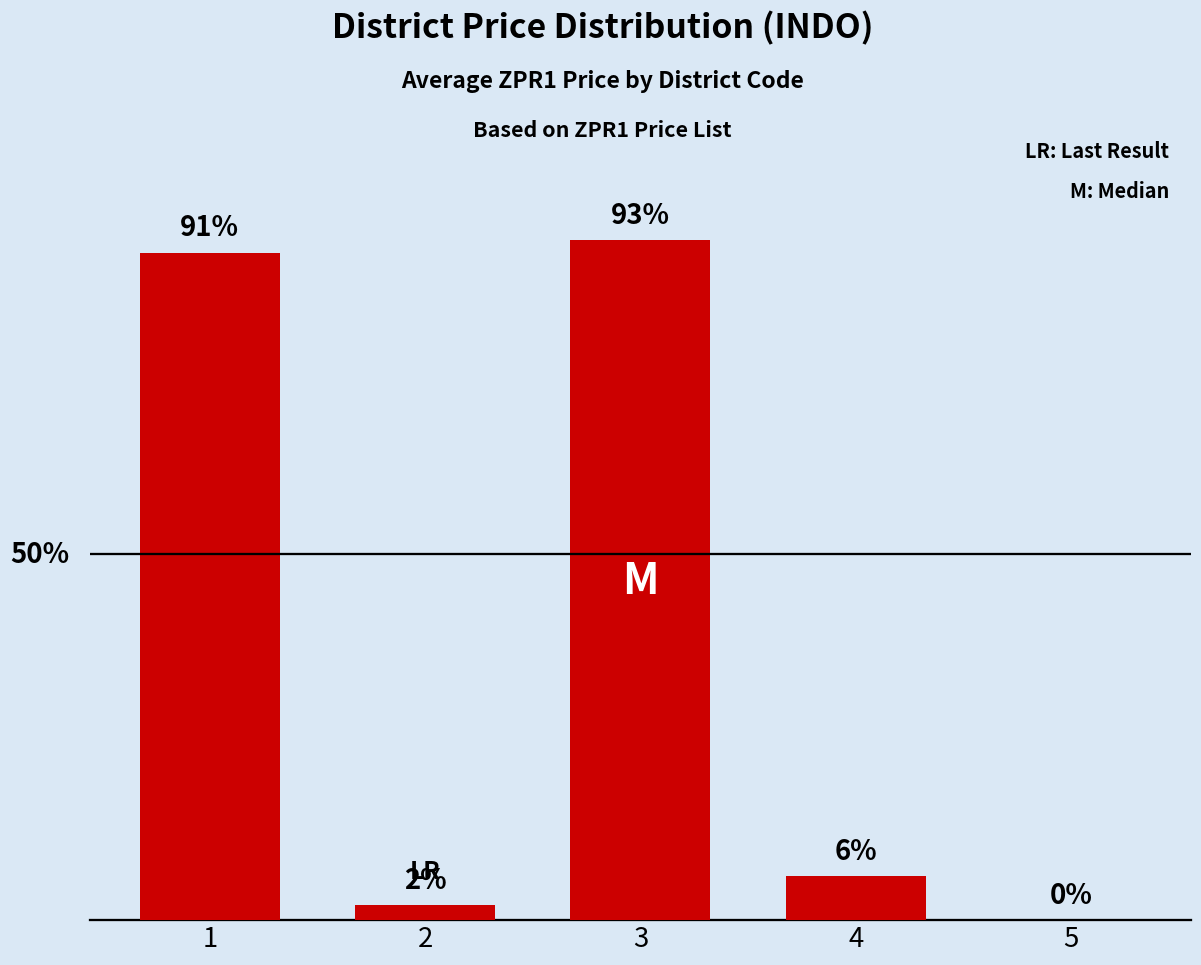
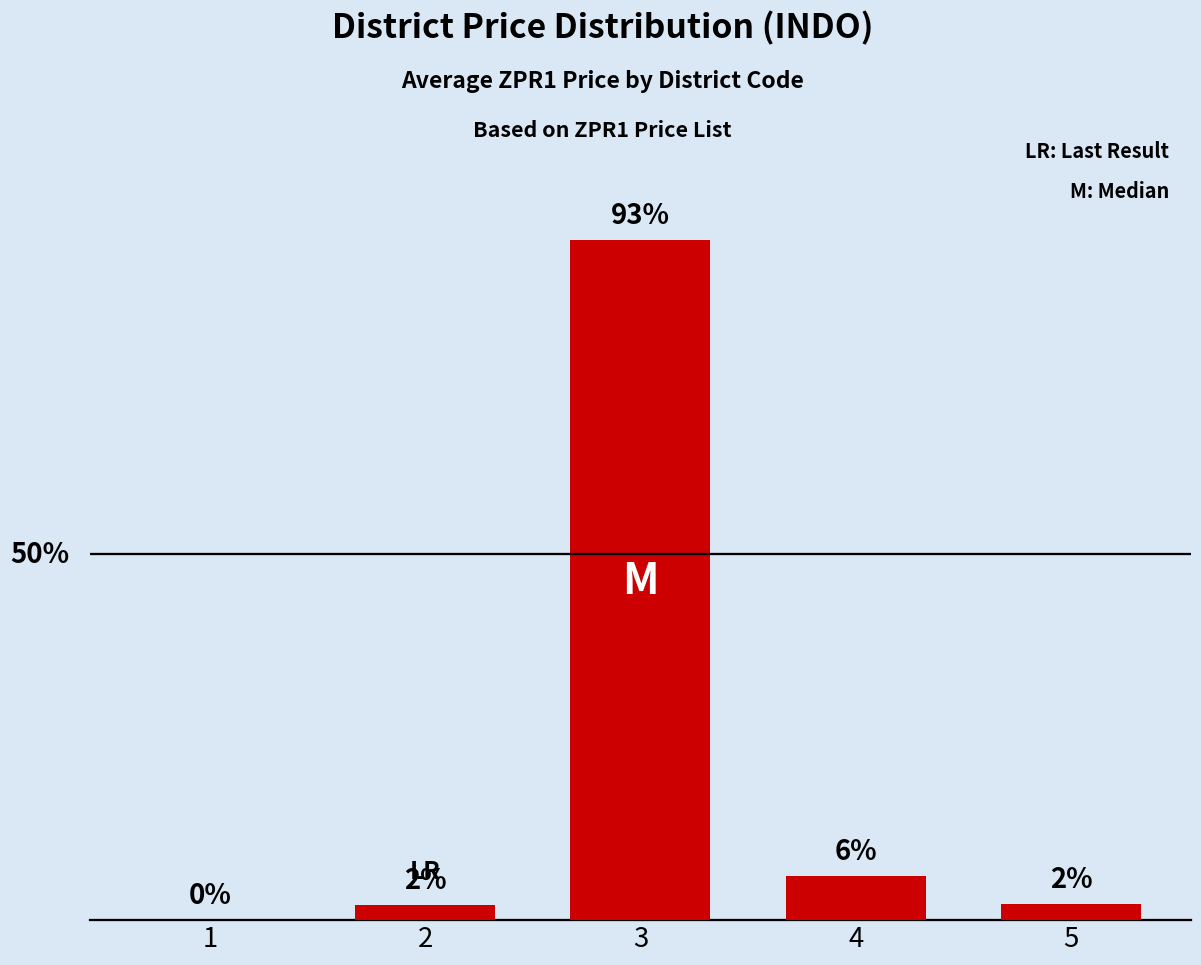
1: 91% -> 0%
5: 0% -> 2%
